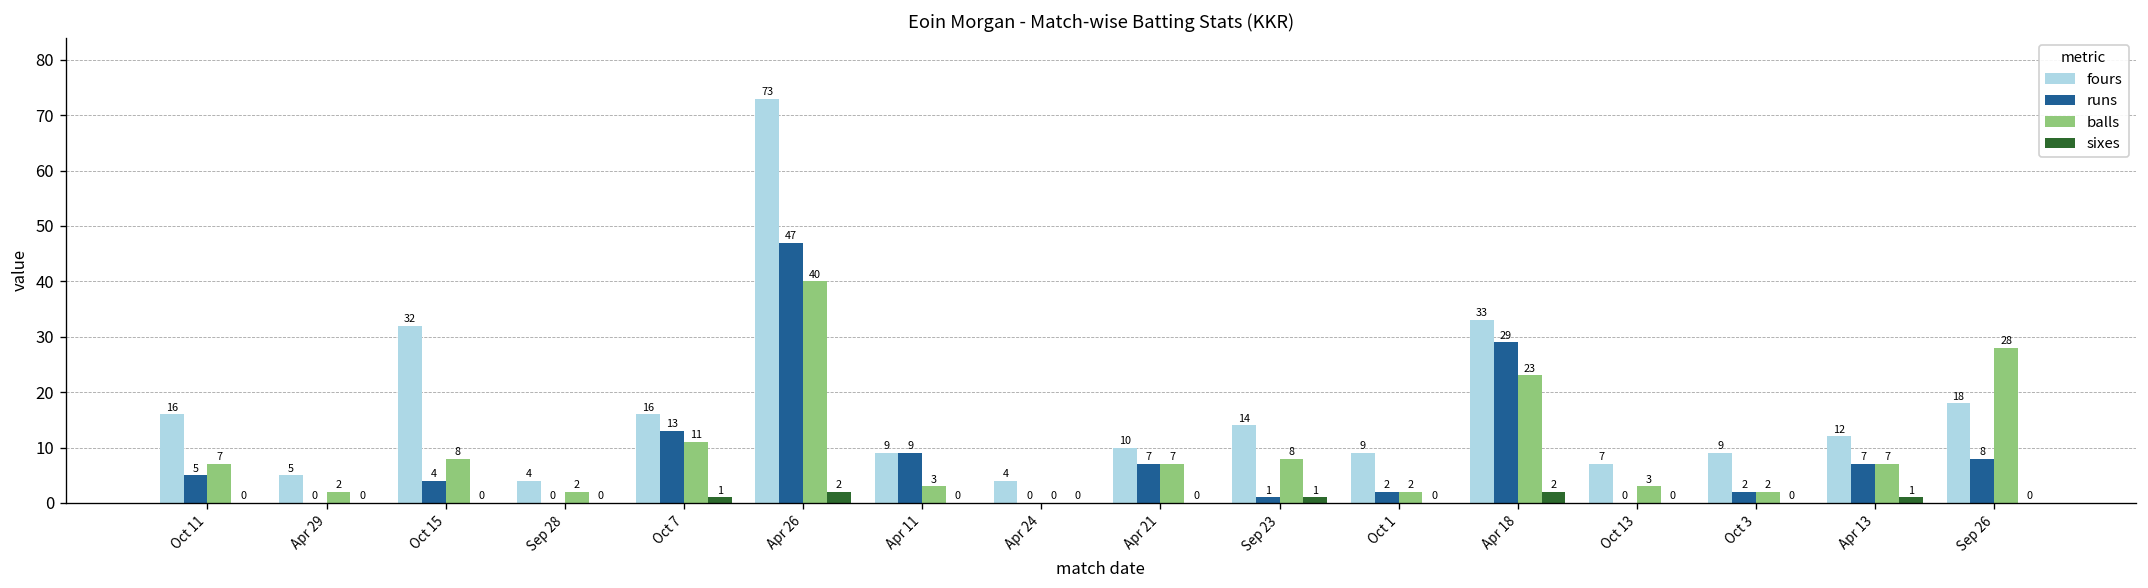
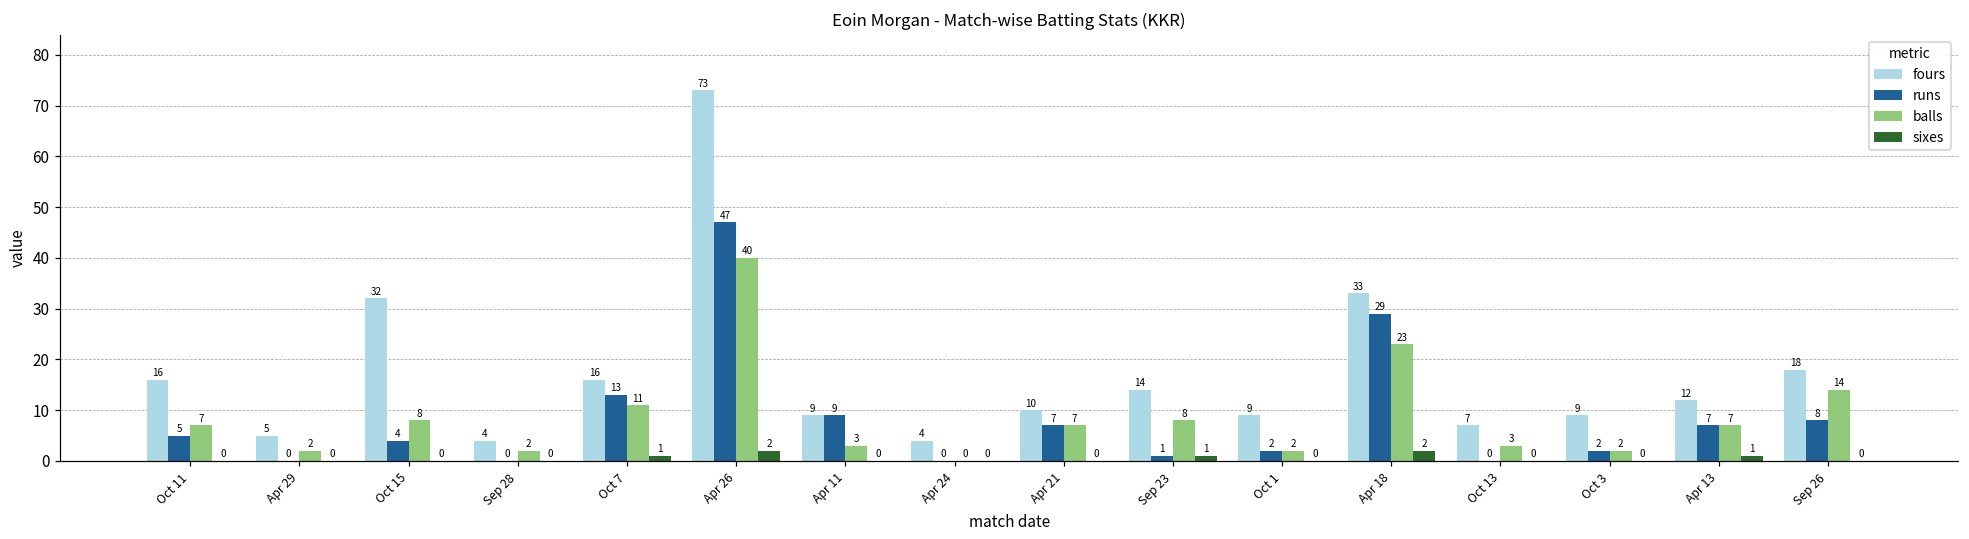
balls, Sep 26: 28 -> 14
